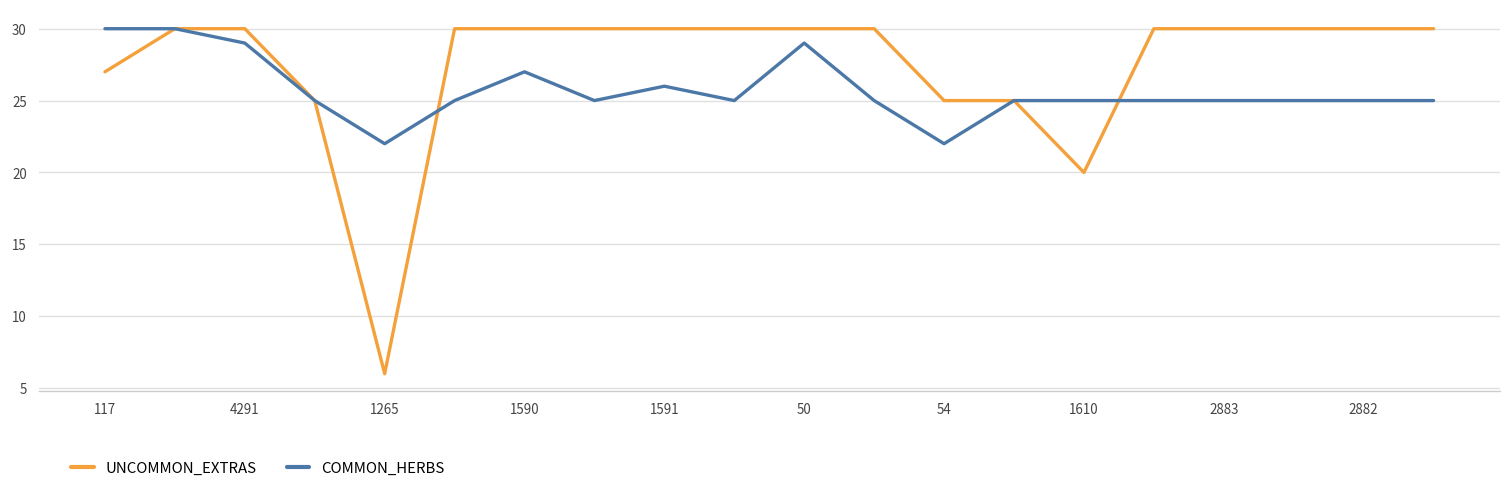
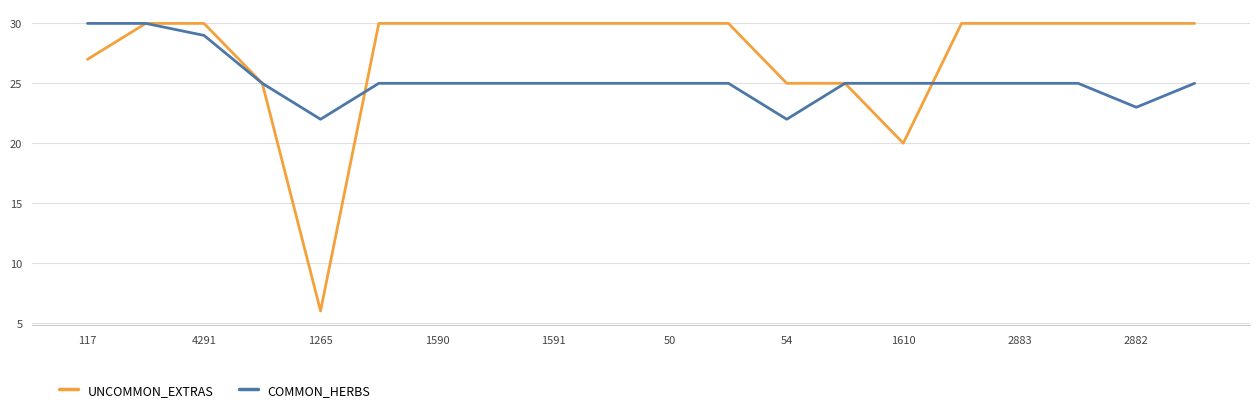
COMMON_HERBS, 1590: 27 -> 25
COMMON_HERBS, 1591: 26 -> 25
COMMON_HERBS, 50: 29 -> 25
COMMON_HERBS, 2882: 25 -> 23
